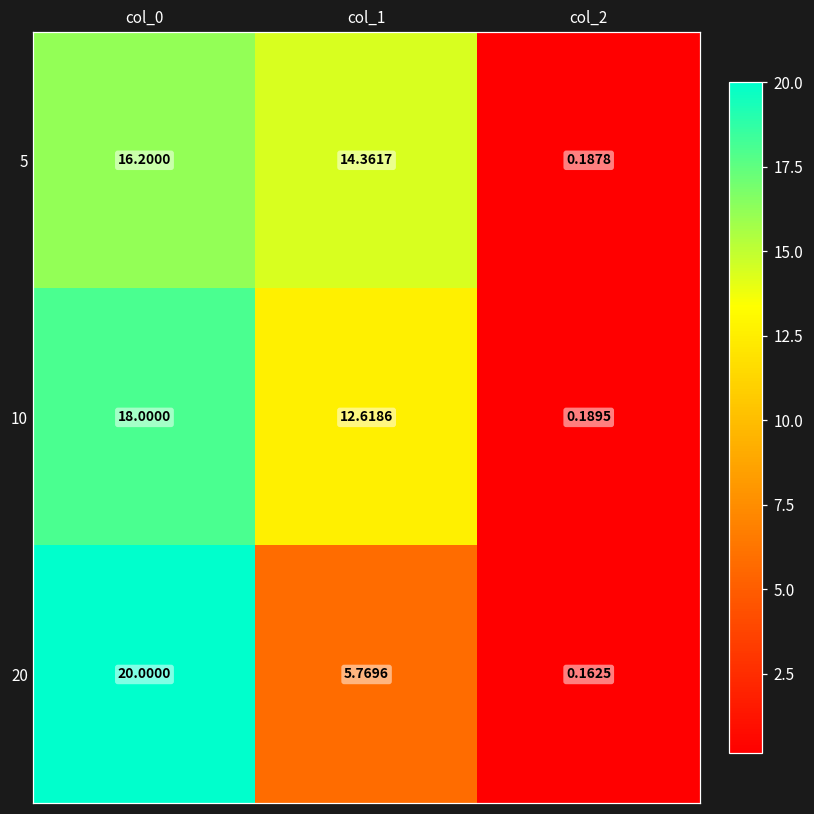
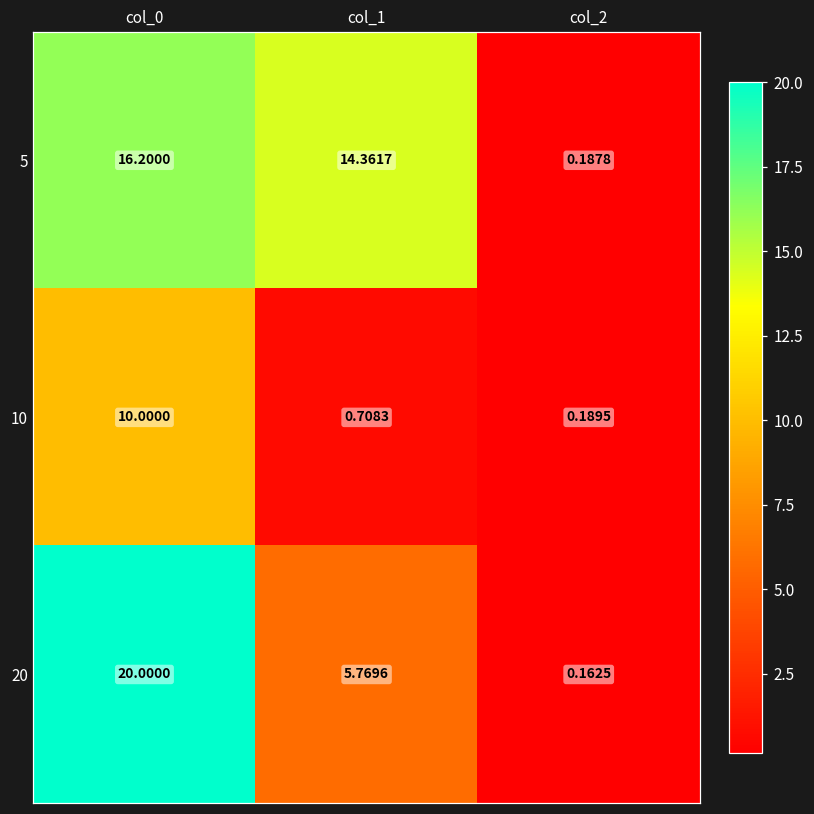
10, col_0: 18.0000 -> 10.0000
10, col_1: 12.6186 -> 0.7083
